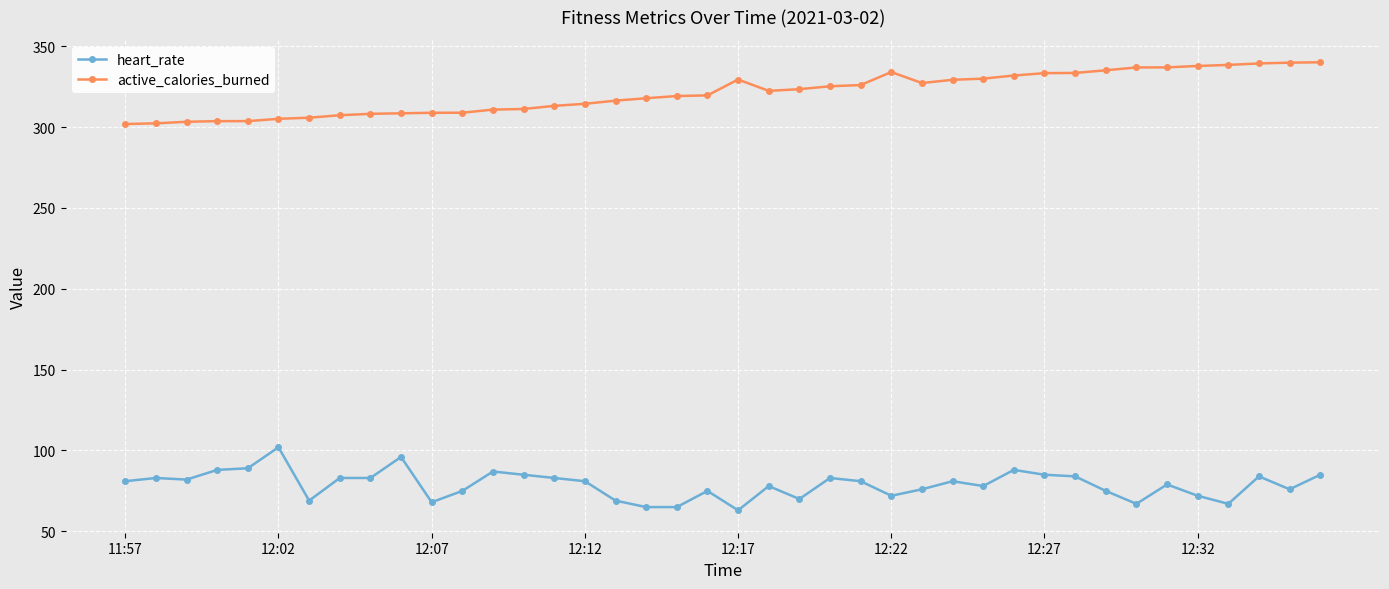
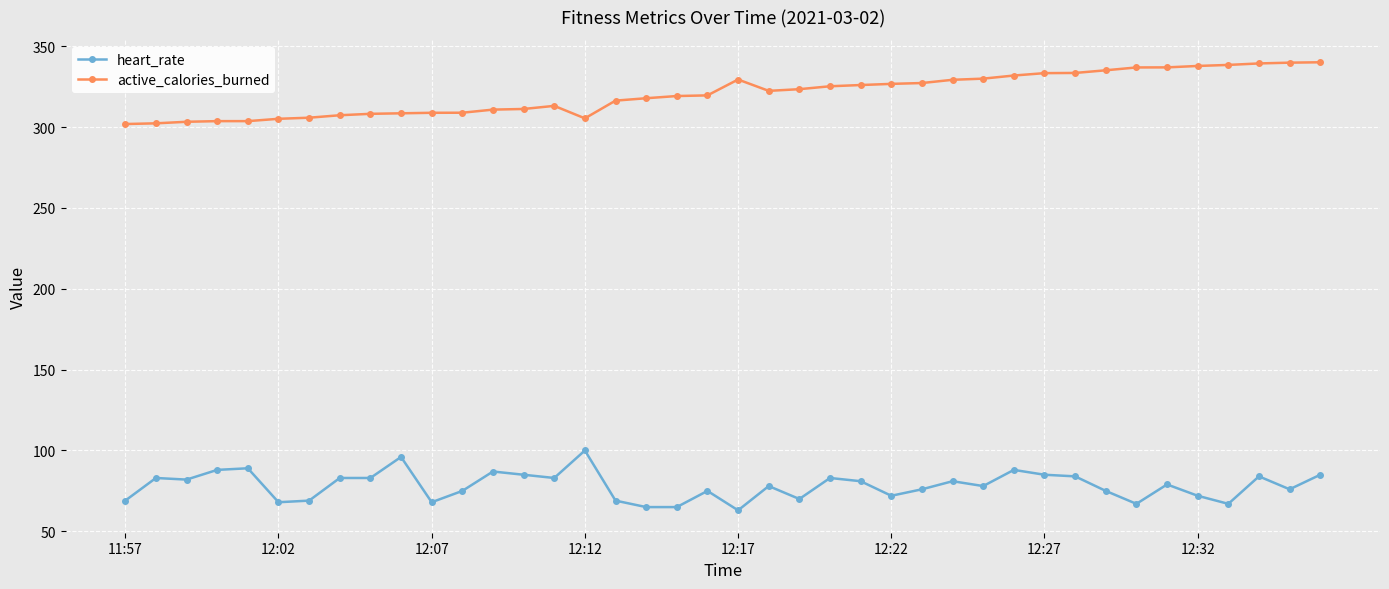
heart_rate, 11:57: 81 -> 69
heart_rate, 12:02: 102 -> 68
heart_rate, 12:12: 81 -> 100
active_calories_burned, 12:12: 314 -> 305
active_calories_burned, 12:22: 334 -> 327
